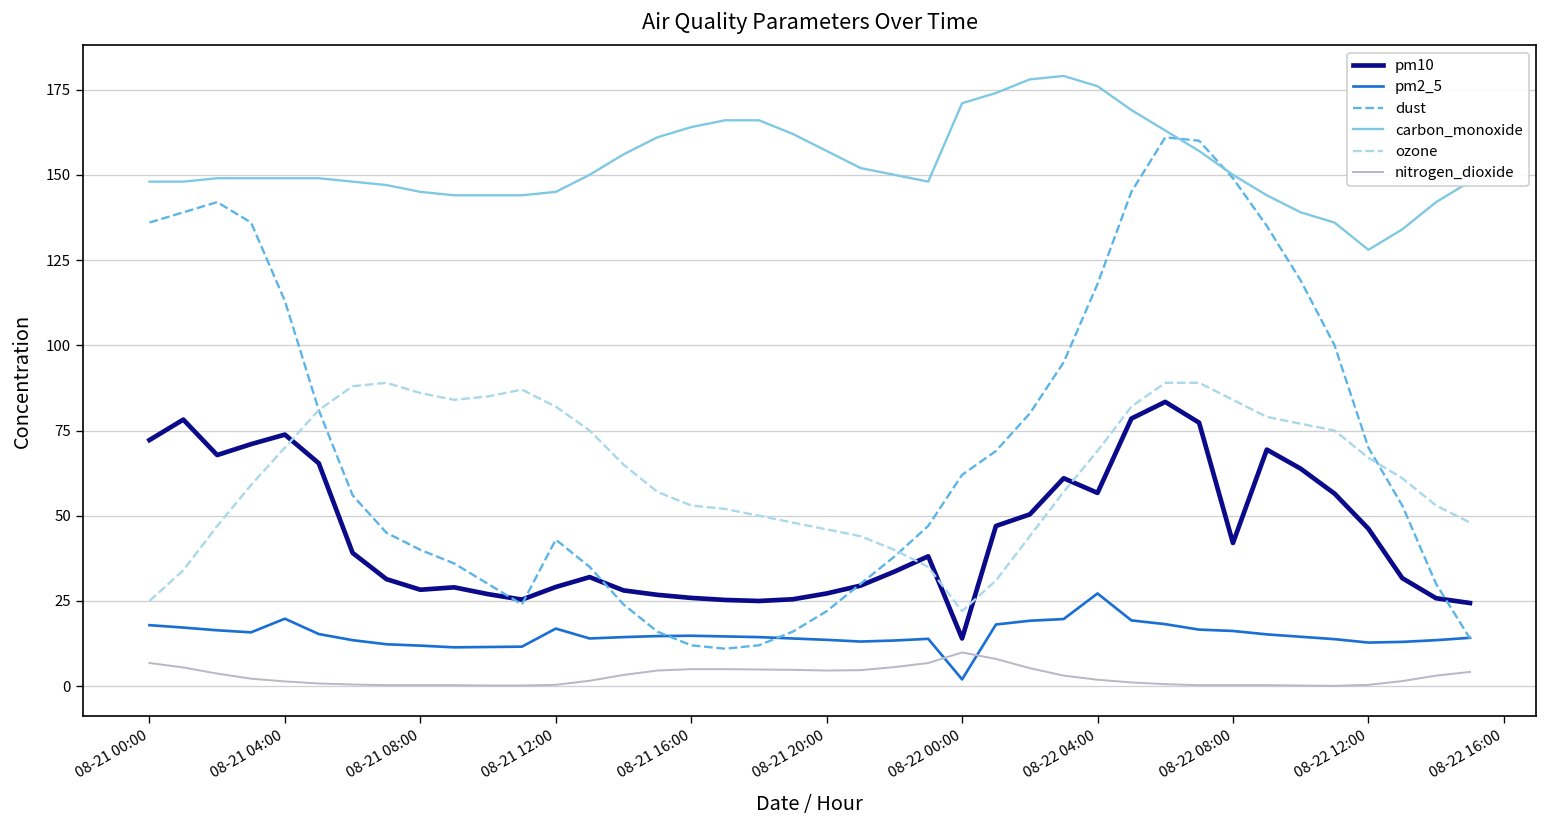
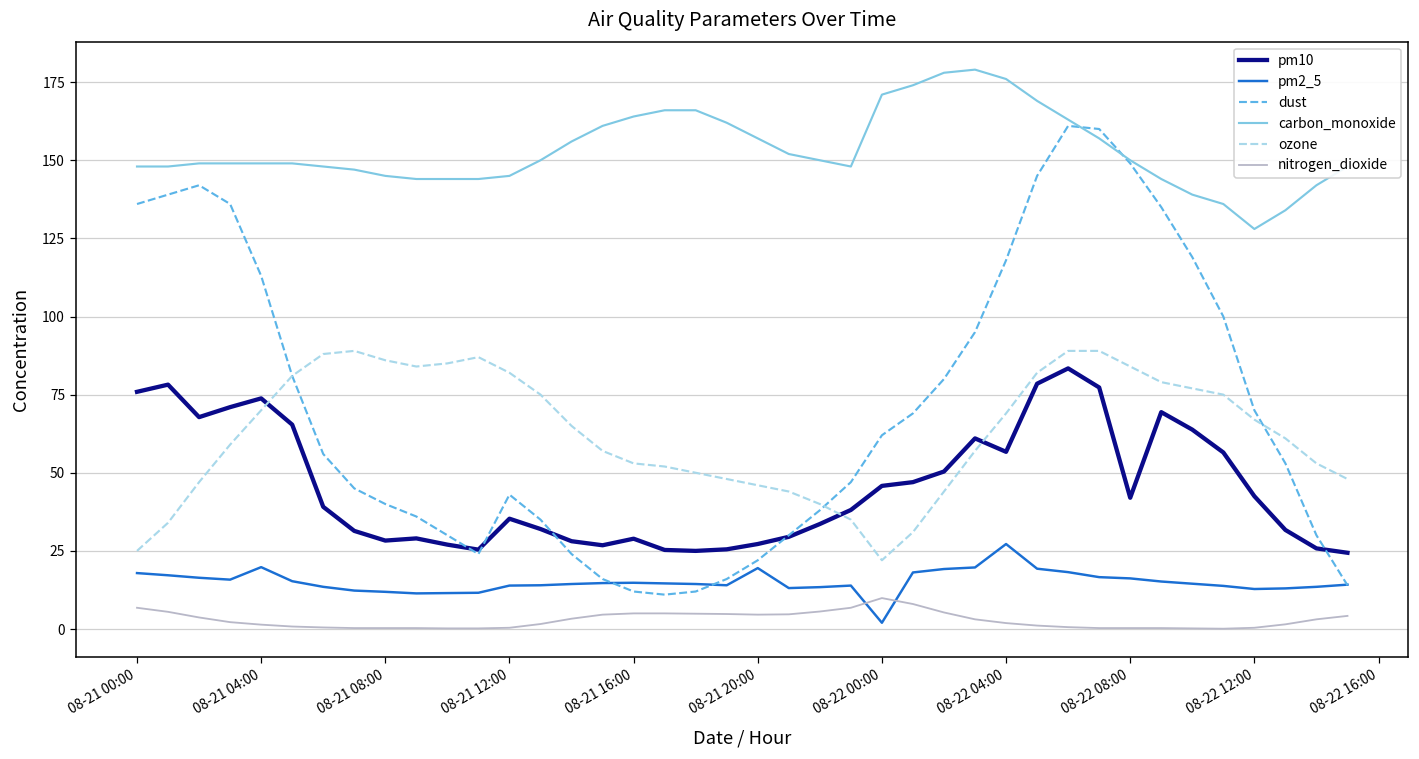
pm10, 08-21 00:00: 72 -> 76
pm10, 08-21 12:00: 29 -> 35
pm2_5, 08-21 12:00: 17 -> 14
pm10, 08-21 16:00: 26 -> 29
pm2_5, 08-21 20:00: 14 -> 20
pm10, 08-22 00:00: 14 -> 46
pm10, 08-22 12:00: 46 -> 43
